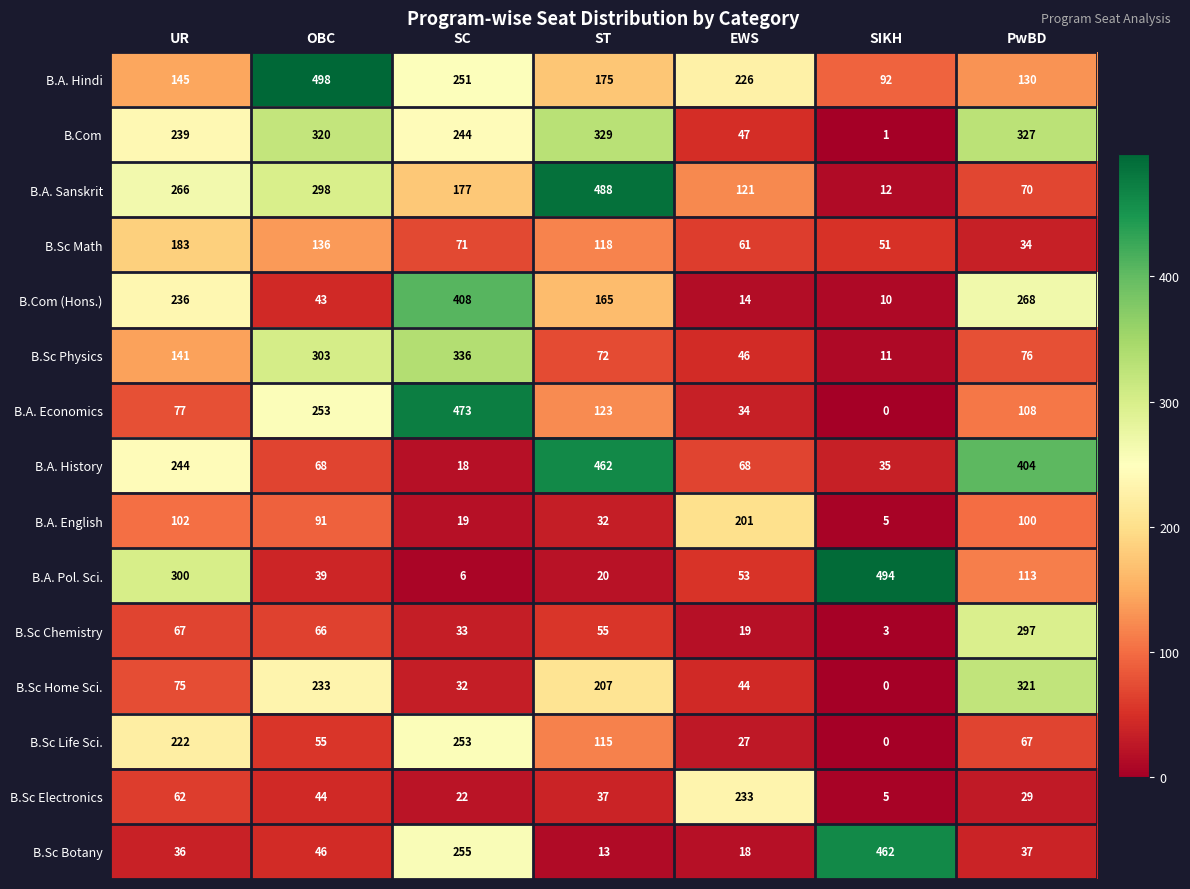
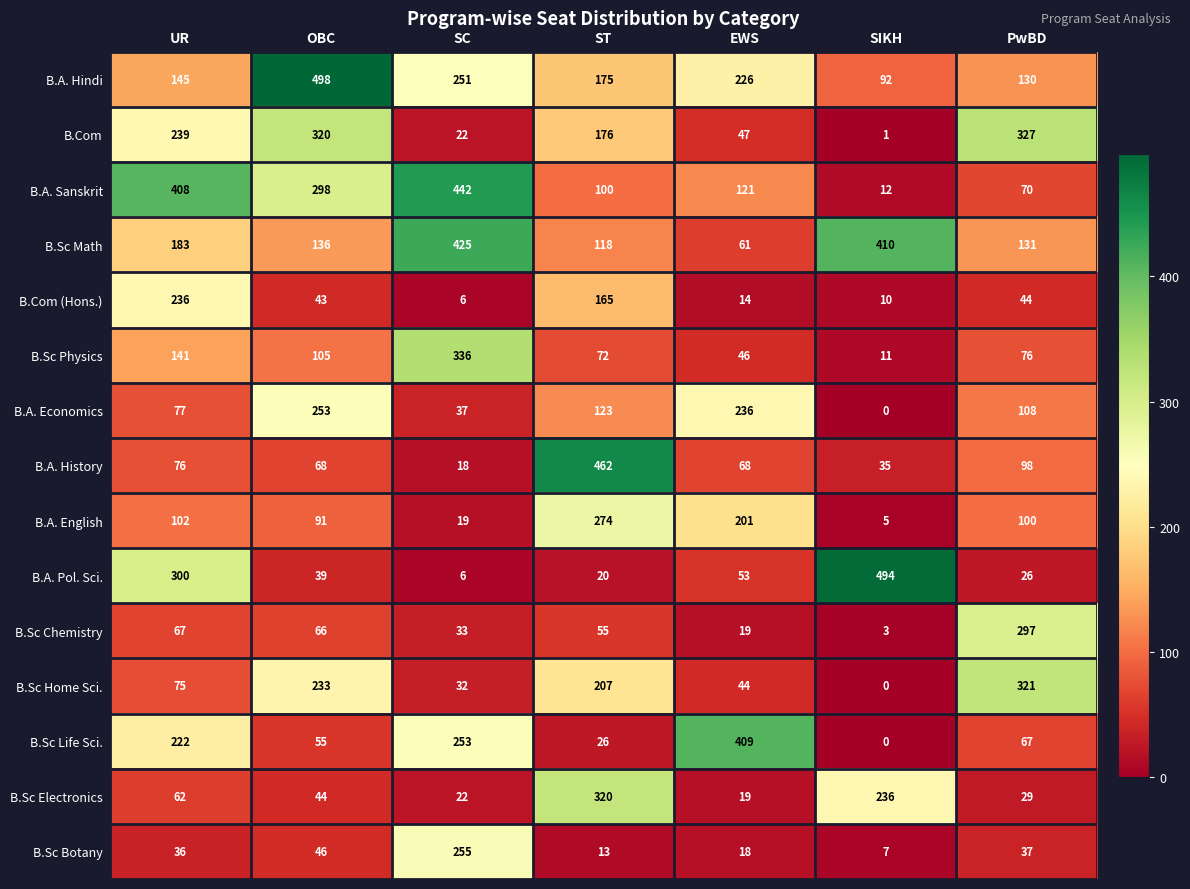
B.Com, SC: 244 -> 22
B.Com, ST: 329 -> 176
B.A. Sanskrit, UR: 266 -> 408
B.A. Sanskrit, SC: 177 -> 442
B.A. Sanskrit, ST: 488 -> 100
B.Sc Math, SC: 71 -> 425
B.Sc Math, SIKH: 51 -> 410
B.Sc Math, PwBD: 34 -> 131
B.Com (Hons.), SC: 408 -> 6
B.Com (Hons.), PwBD: 268 -> 44
B.Sc Physics, OBC: 303 -> 105
B.A. Economics, SC: 473 -> 37
B.A. Economics, EWS: 34 -> 236
B.A. History, UR: 244 -> 76
B.A. History, PwBD: 404 -> 98
B.A. English, ST: 32 -> 274
B.A. Pol. Sci., PwBD: 113 -> 26
B.Sc Life Sci., ST: 115 -> 26
B.Sc Life Sci., EWS: 27 -> 409
B.Sc Electronics, ST: 37 -> 320
B.Sc Electronics, EWS: 233 -> 19
B.Sc Electronics, SIKH: 5 -> 236
B.Sc Botany, SIKH: 462 -> 7
